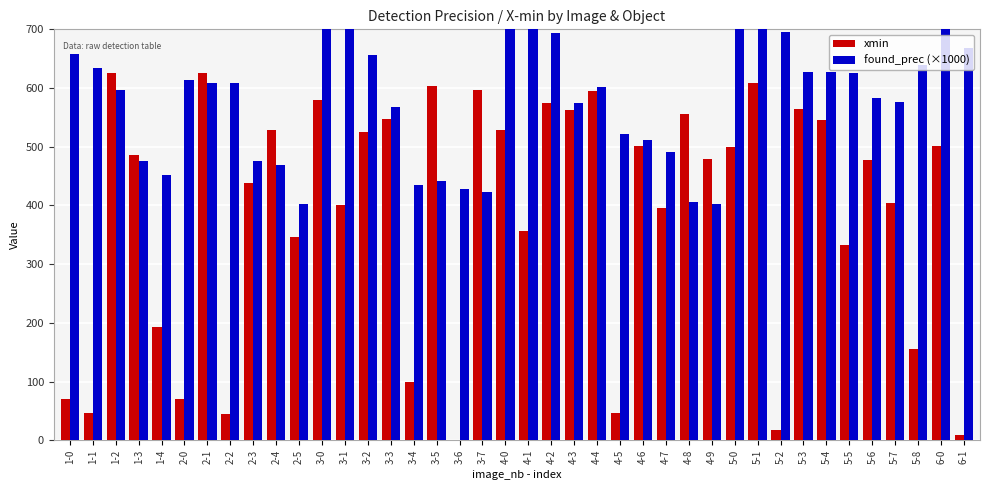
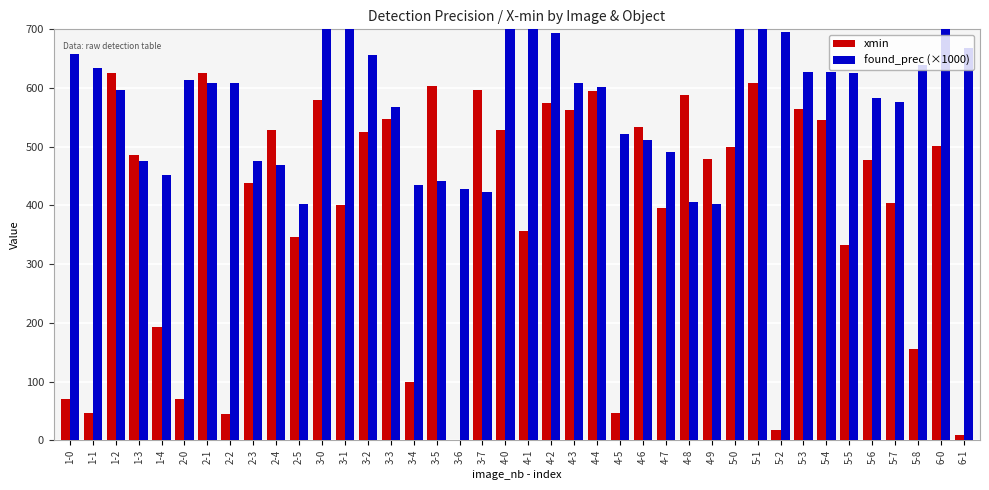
found_prec (×1000), 4-3: 570 -> 610
xmin, 4-6: 500 -> 530
xmin, 4-8: 560 -> 590
